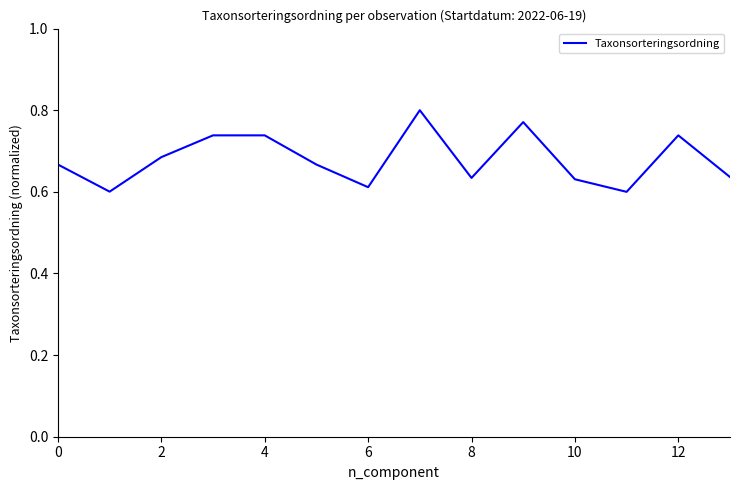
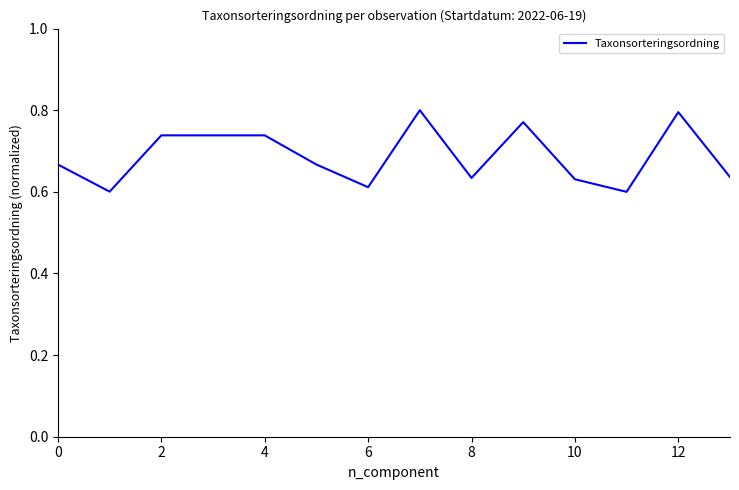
2: 0.69 -> 0.74
12: 0.74 -> 0.80
